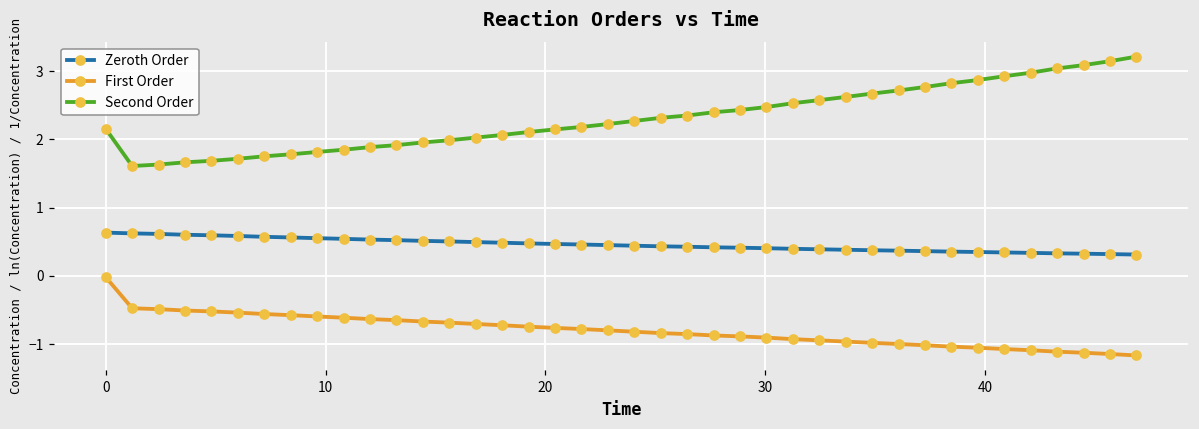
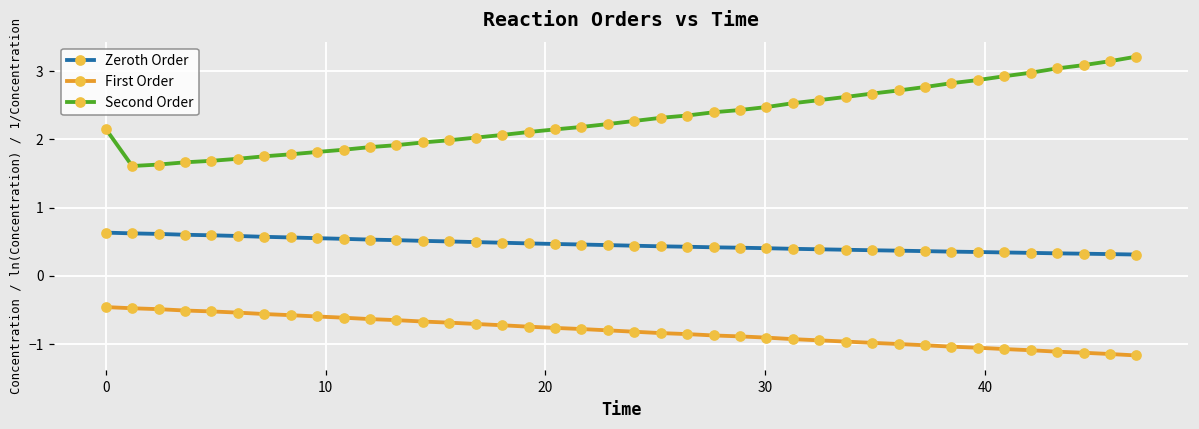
First Order, 0: 0.0 -> -0.5
